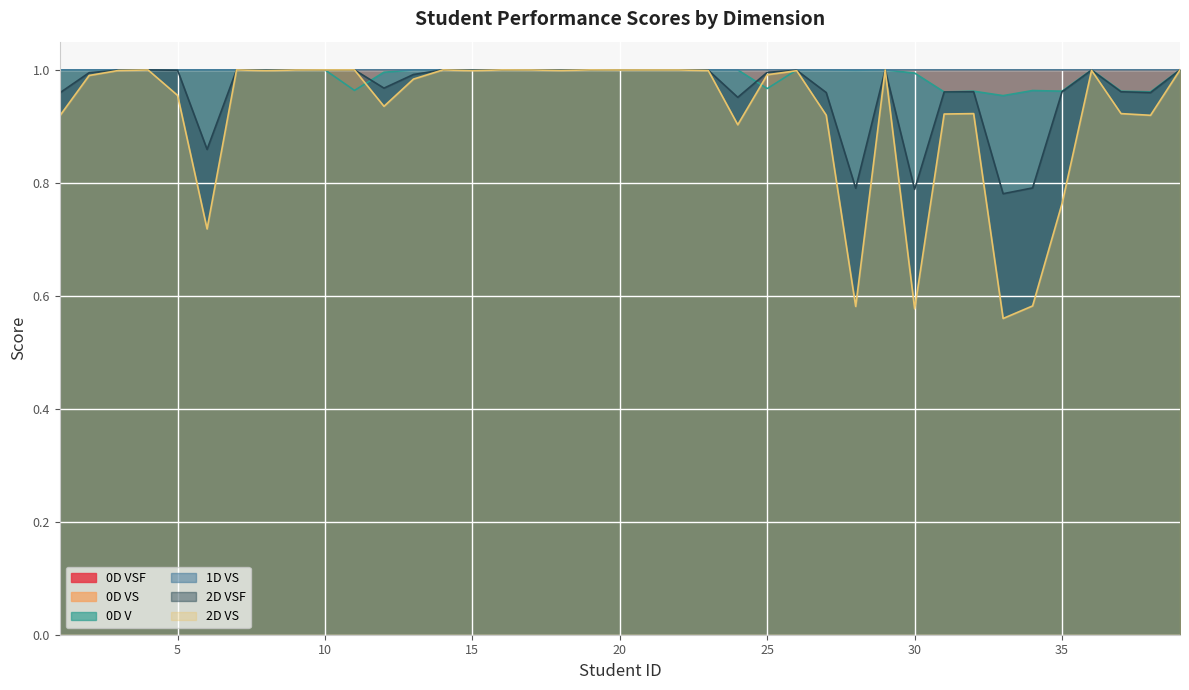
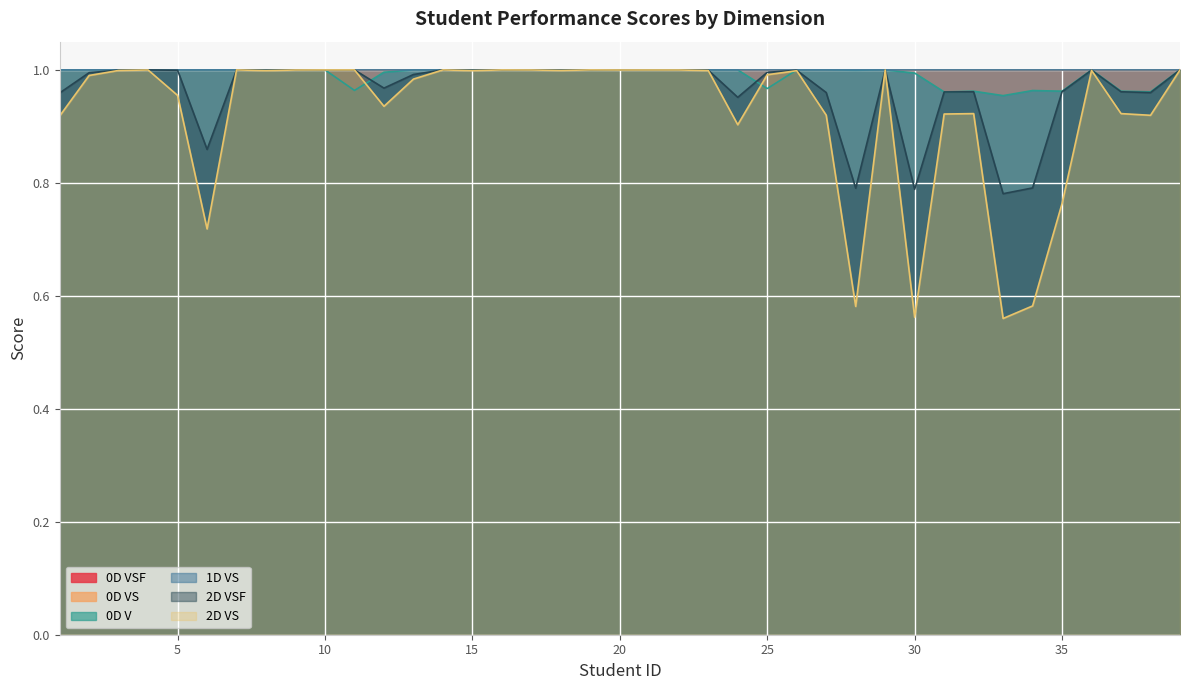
2D VS, 30: 0.58 -> 0.56
